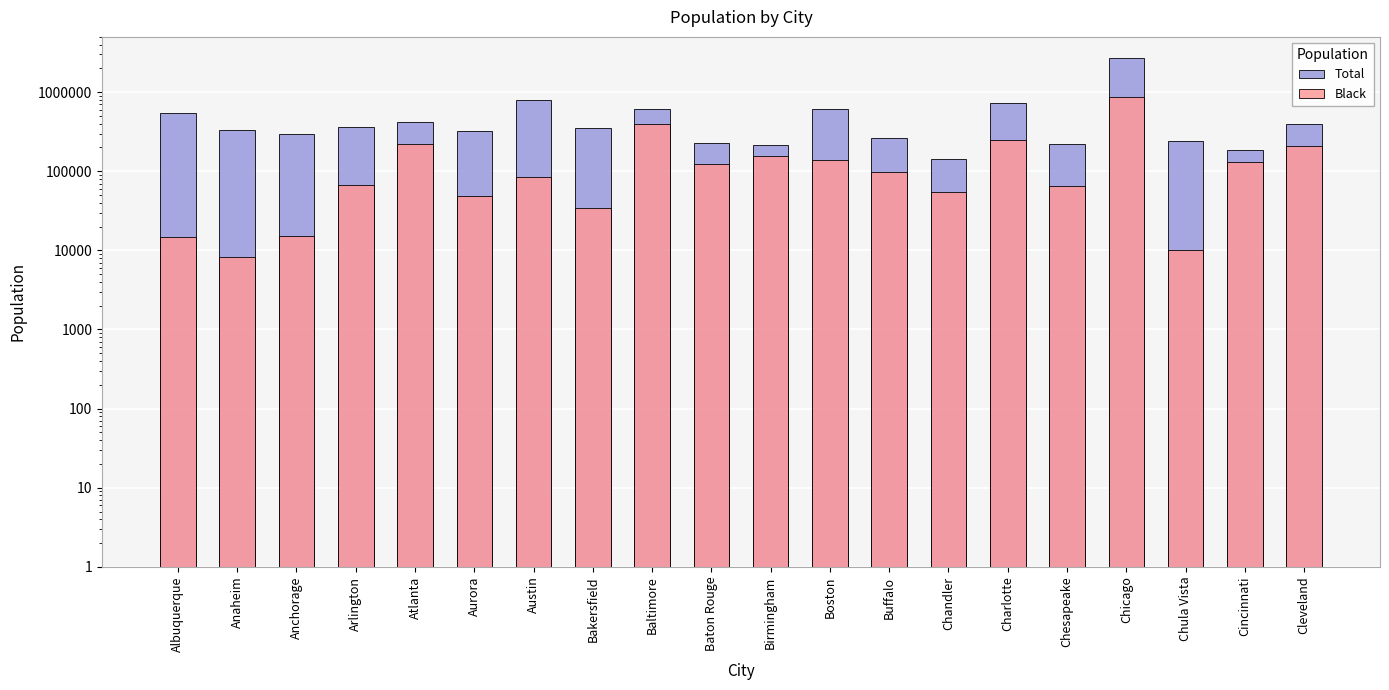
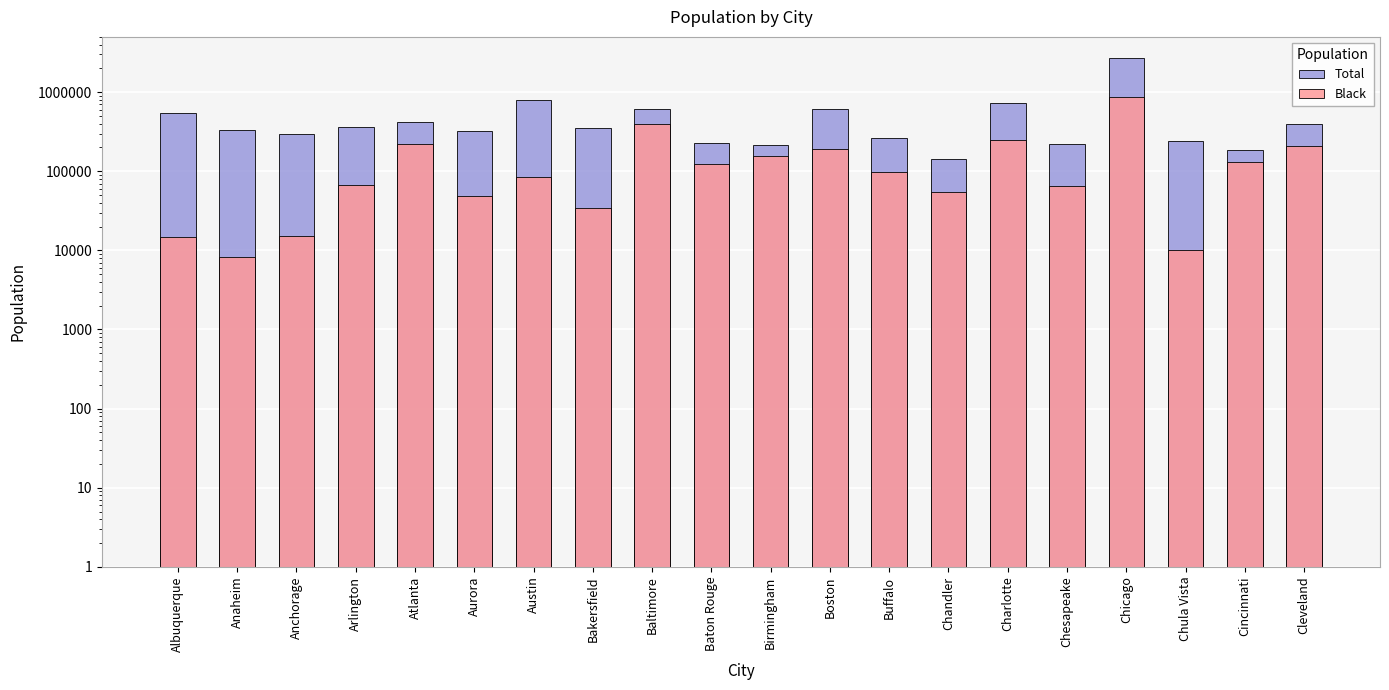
Black, Boston: 140000 -> 190000
